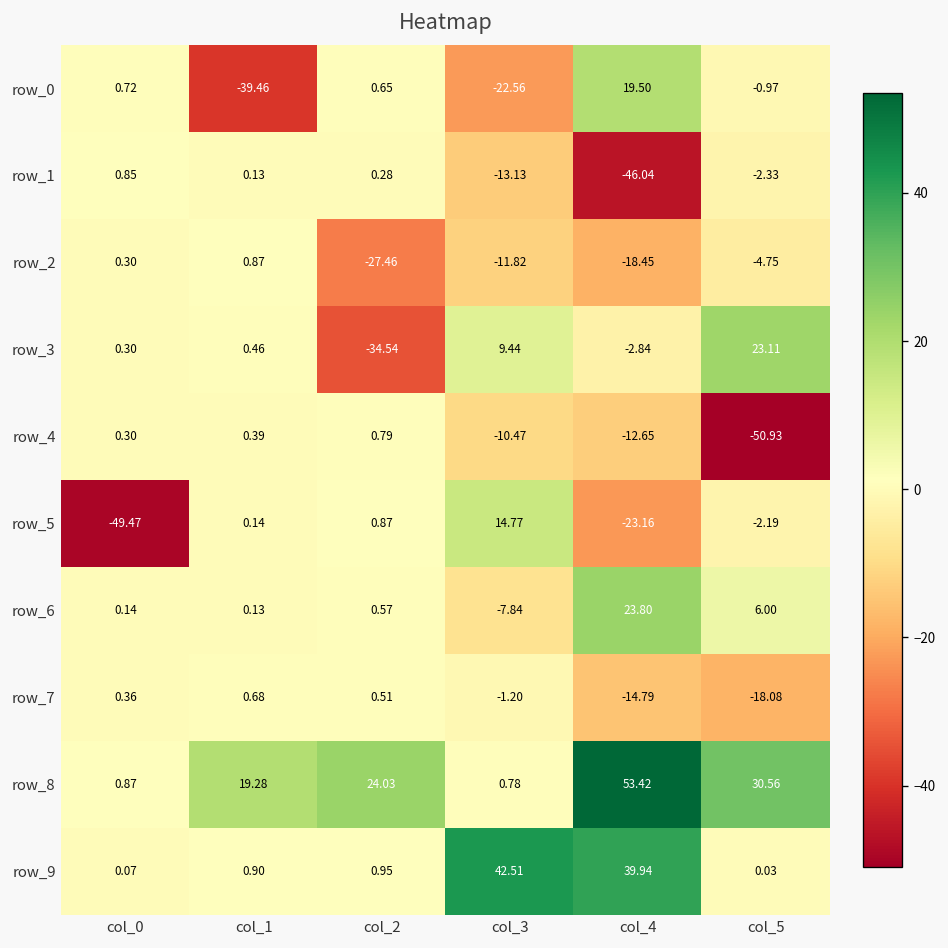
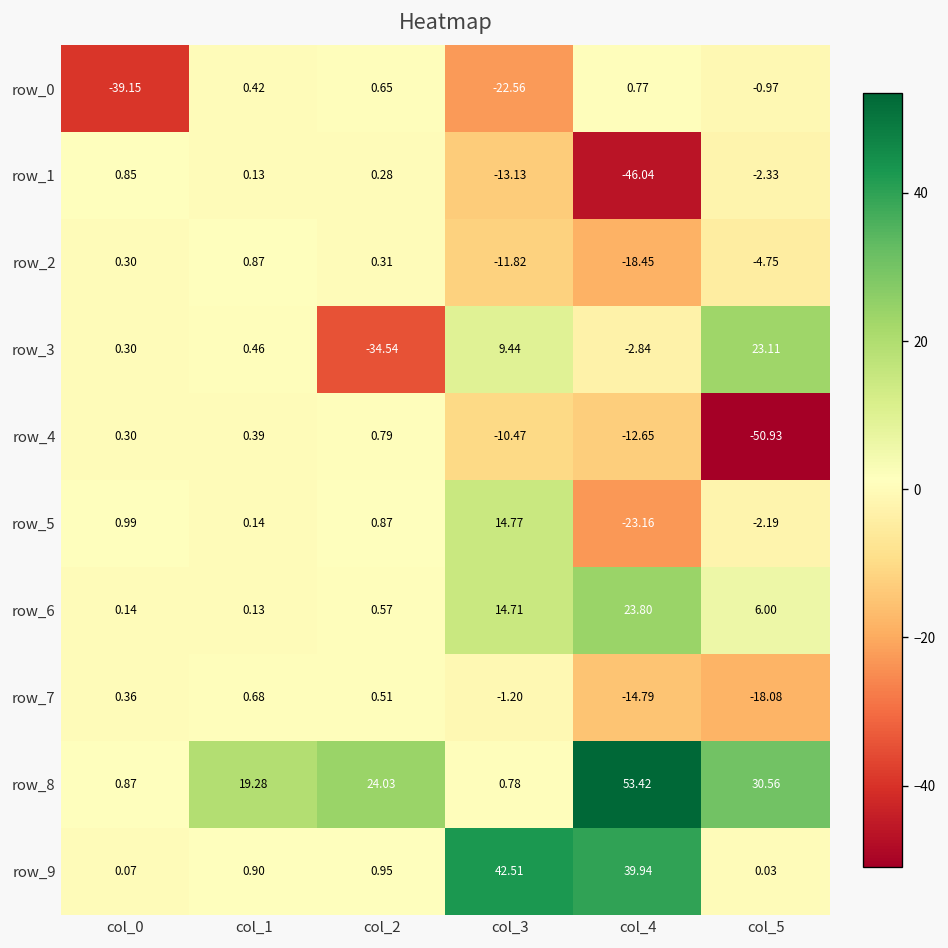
row_0, col_0: 0.72 -> -39.15
row_0, col_1: -39.46 -> 0.42
row_0, col_4: 19.50 -> 0.77
row_2, col_2: -27.46 -> 0.31
row_5, col_0: -49.47 -> 0.99
row_6, col_3: -7.84 -> 14.71
